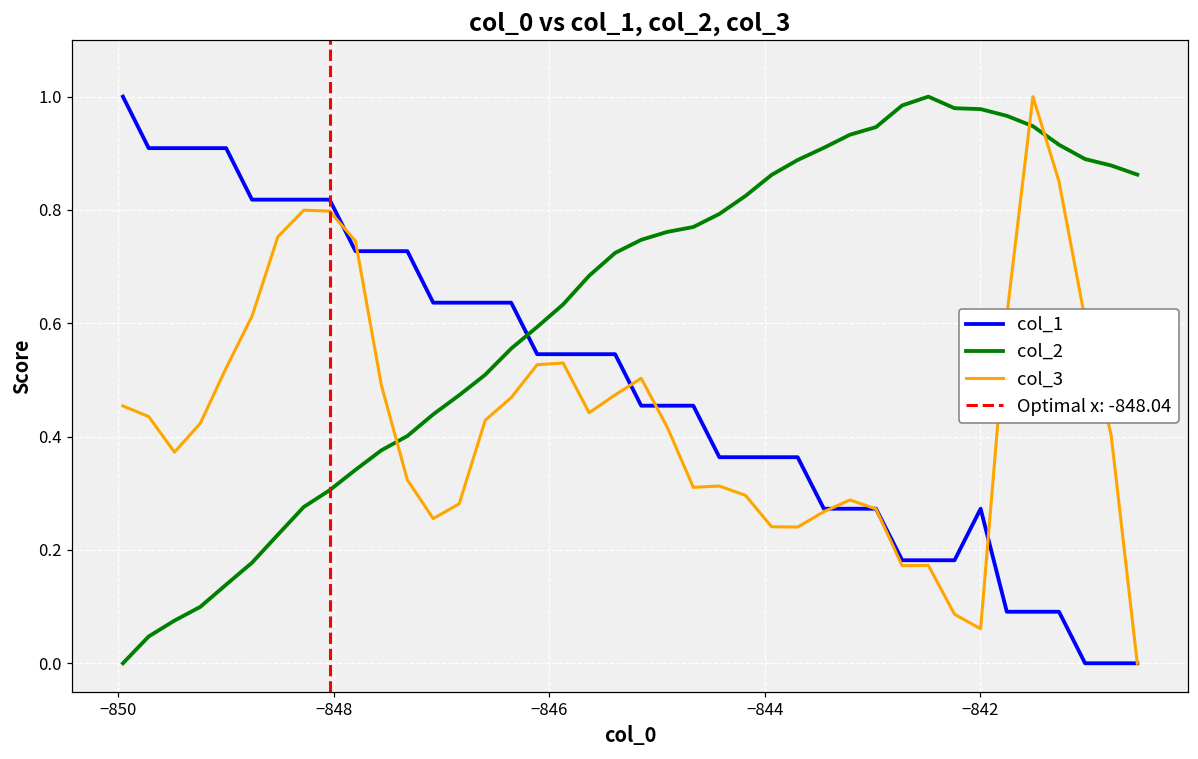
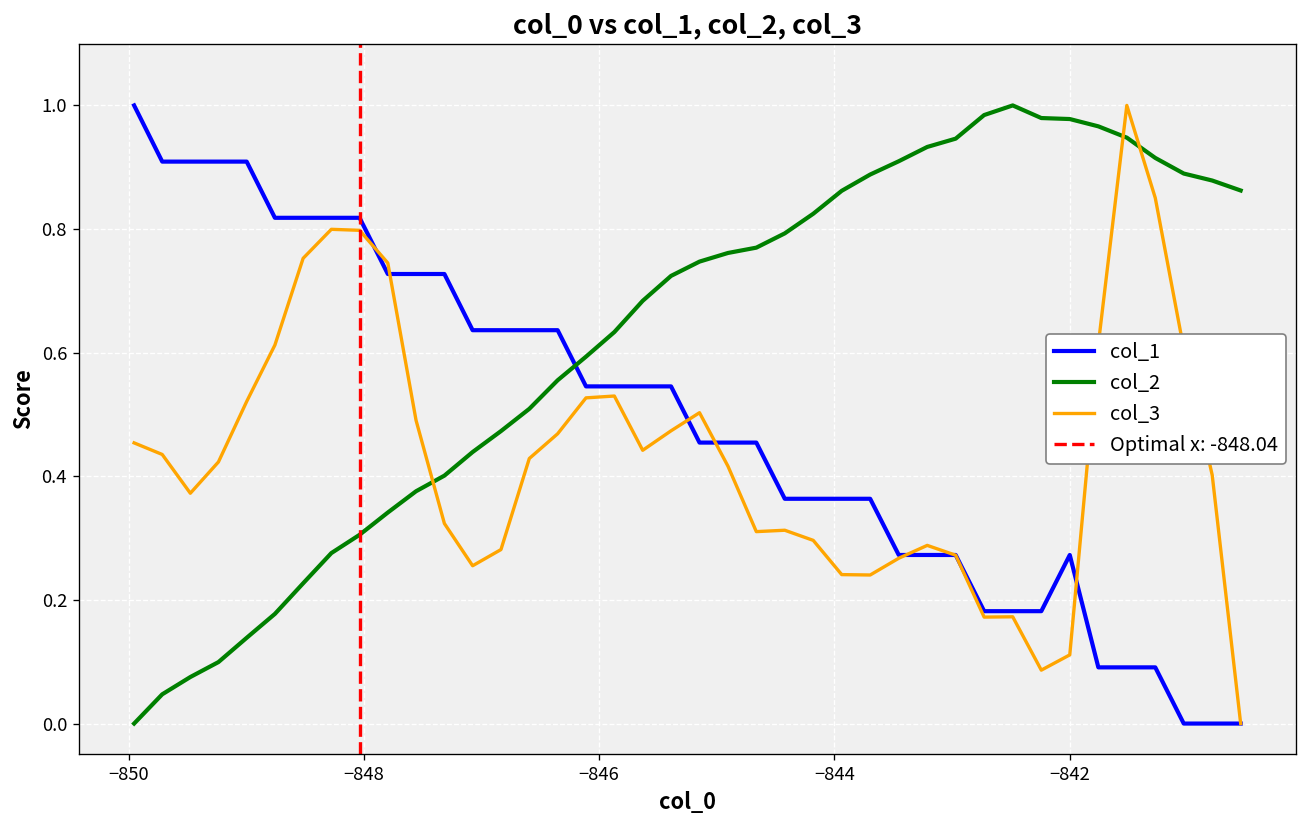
col_3, −842: 0.06 -> 0.11
